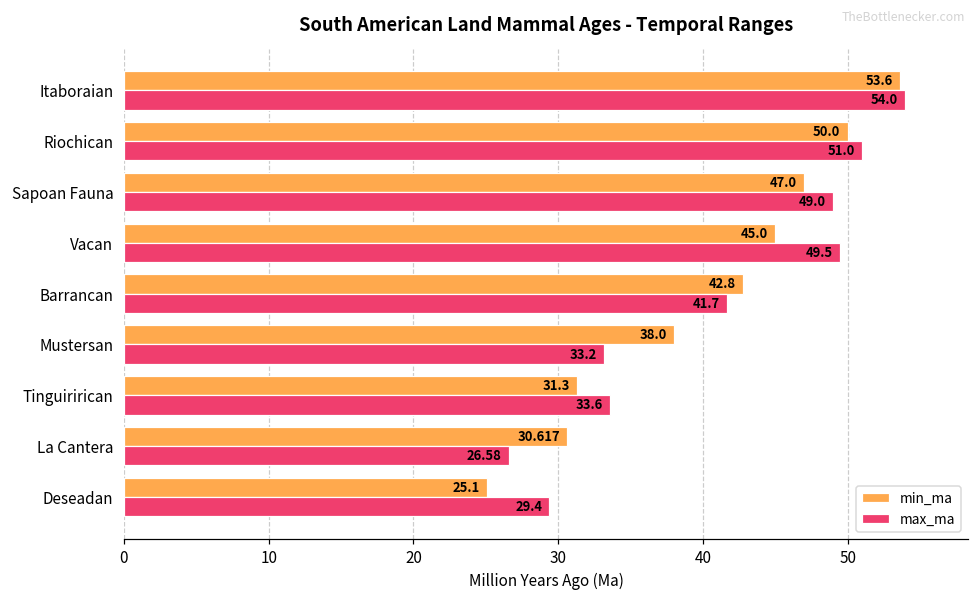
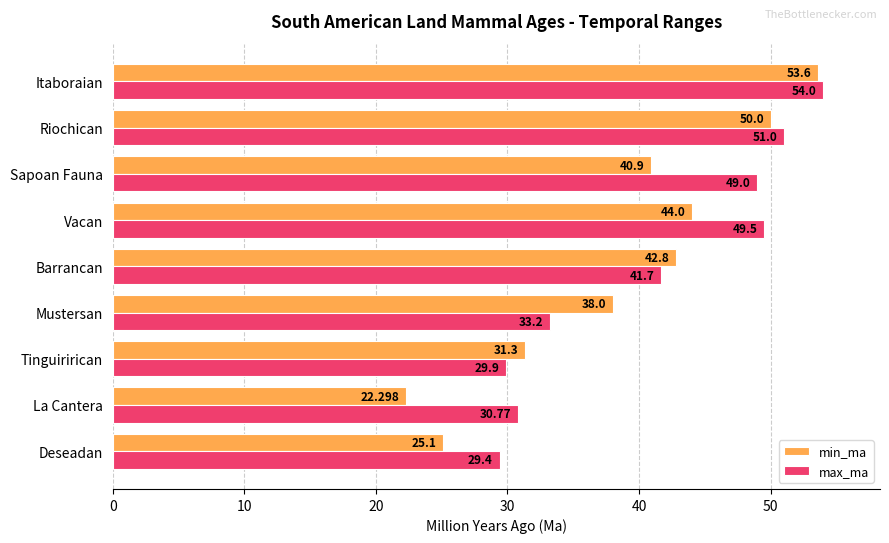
min_ma, Sapoan Fauna: 47.0 -> 40.9
min_ma, Vacan: 45.0 -> 44.0
max_ma, Tinguirirican: 33.6 -> 29.9
min_ma, La Cantera: 30.617 -> 22.298
max_ma, La Cantera: 26.58 -> 30.77
